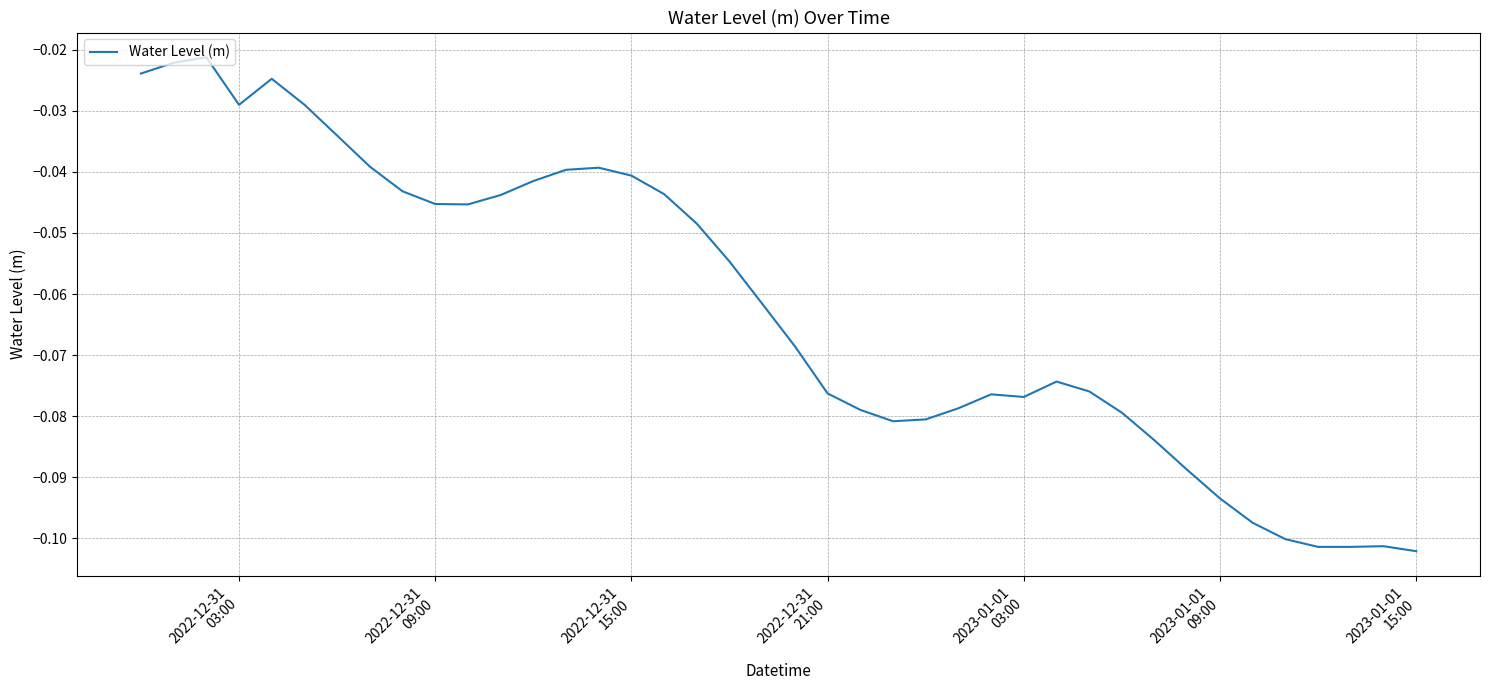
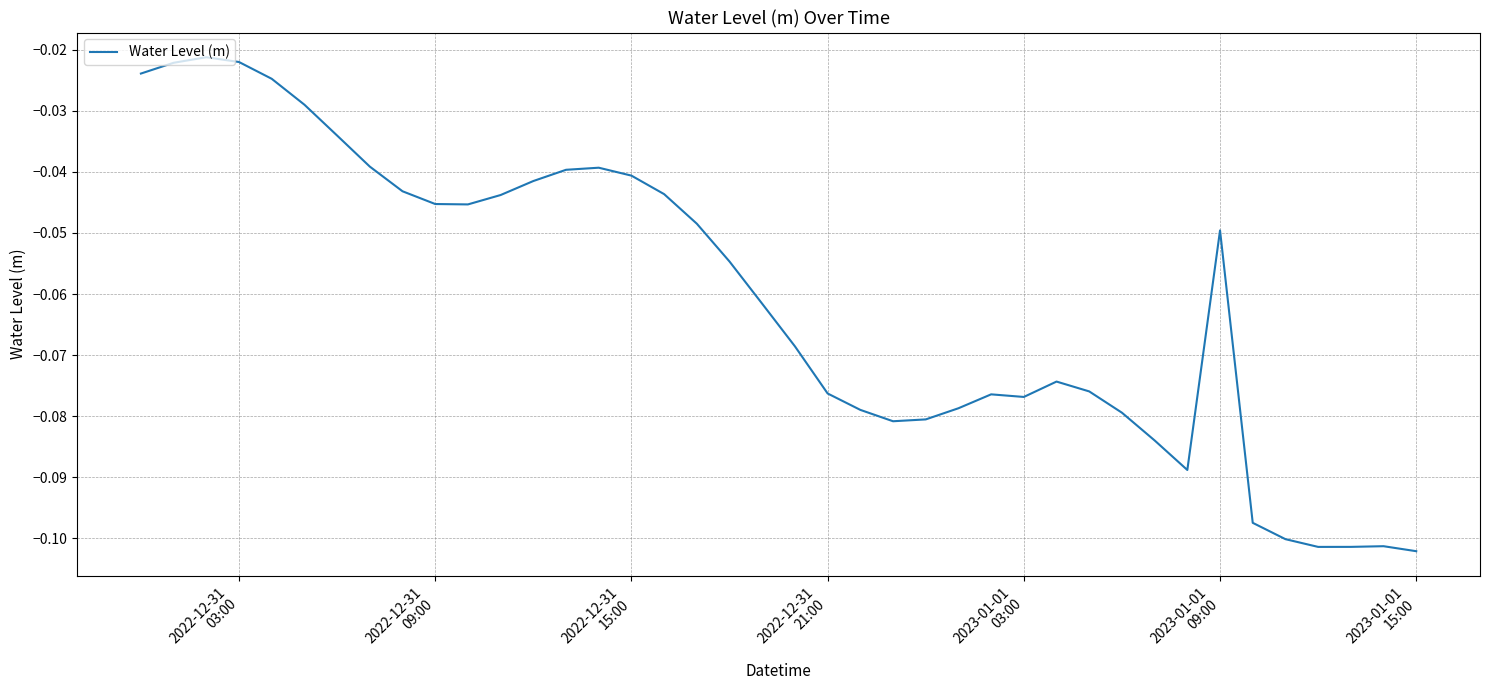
2022-12-31 03:00: -0.029 -> -0.022
2023-01-01 09:00: -0.093 -> -0.050
